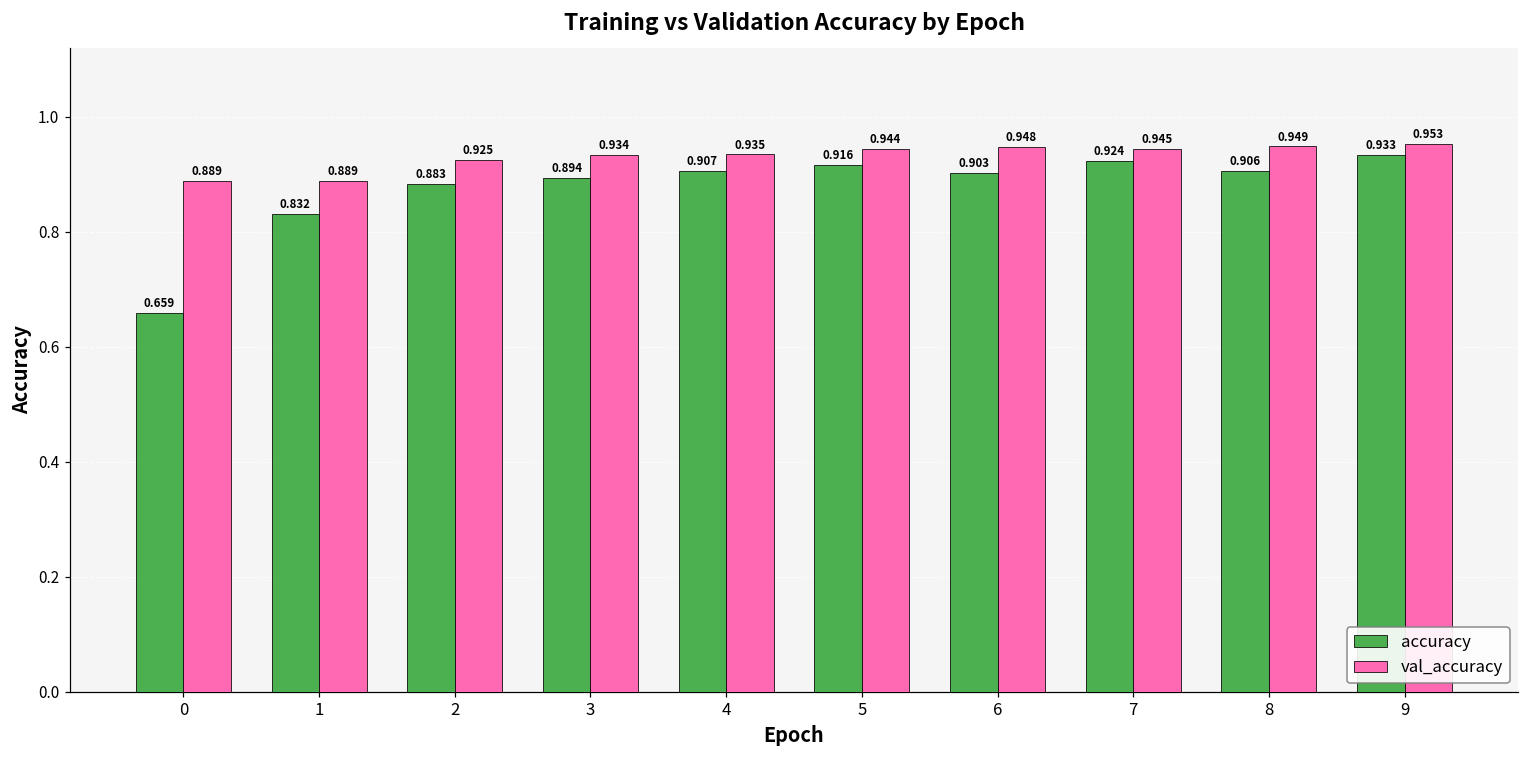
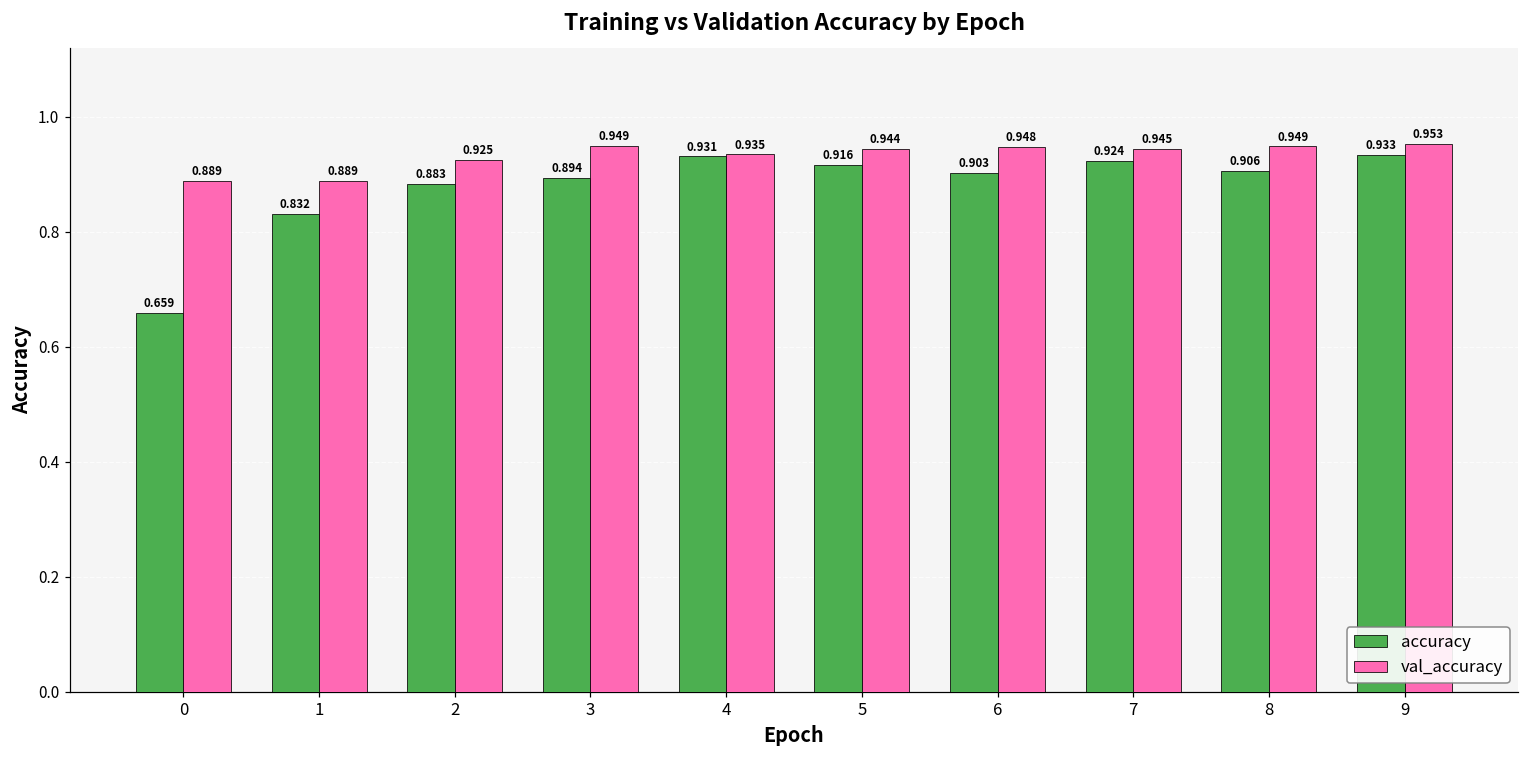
val_accuracy, 3: 0.934 -> 0.949
accuracy, 4: 0.907 -> 0.931
